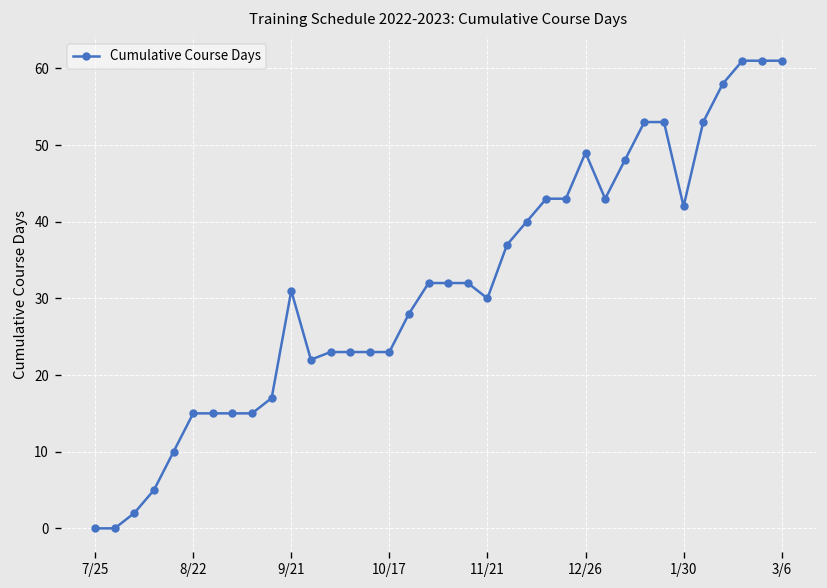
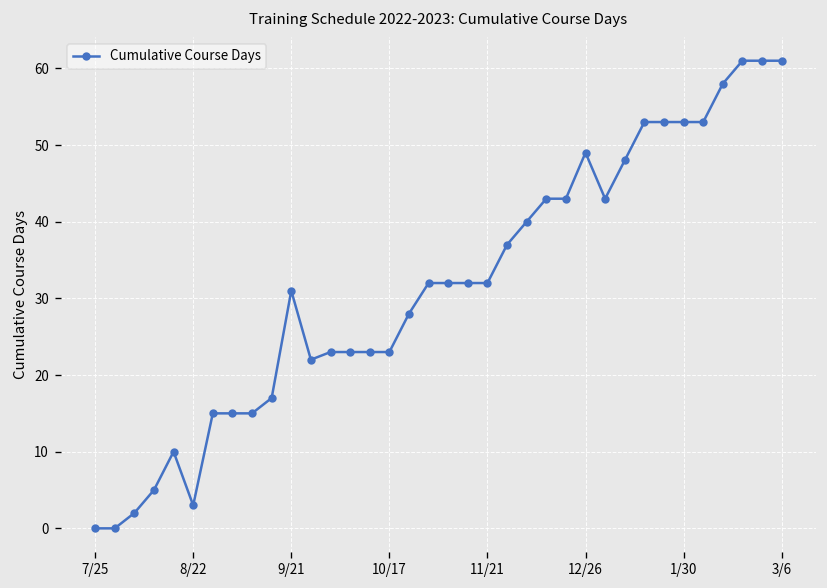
8/22: 15 -> 3
11/21: 30 -> 32
1/30: 42 -> 53
